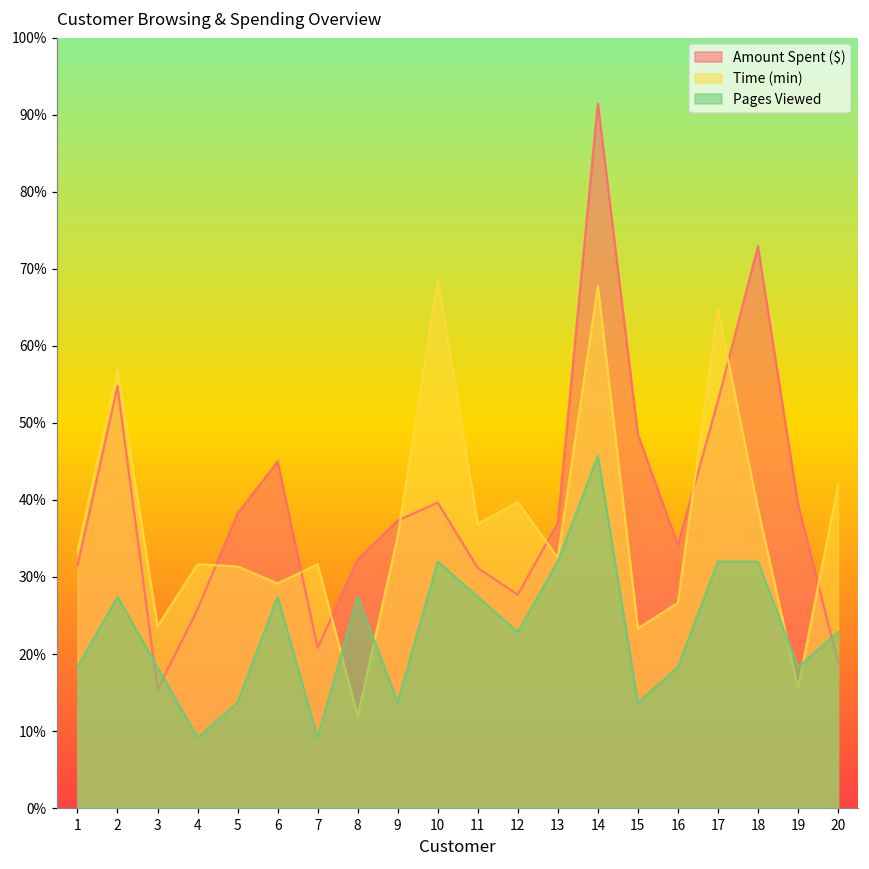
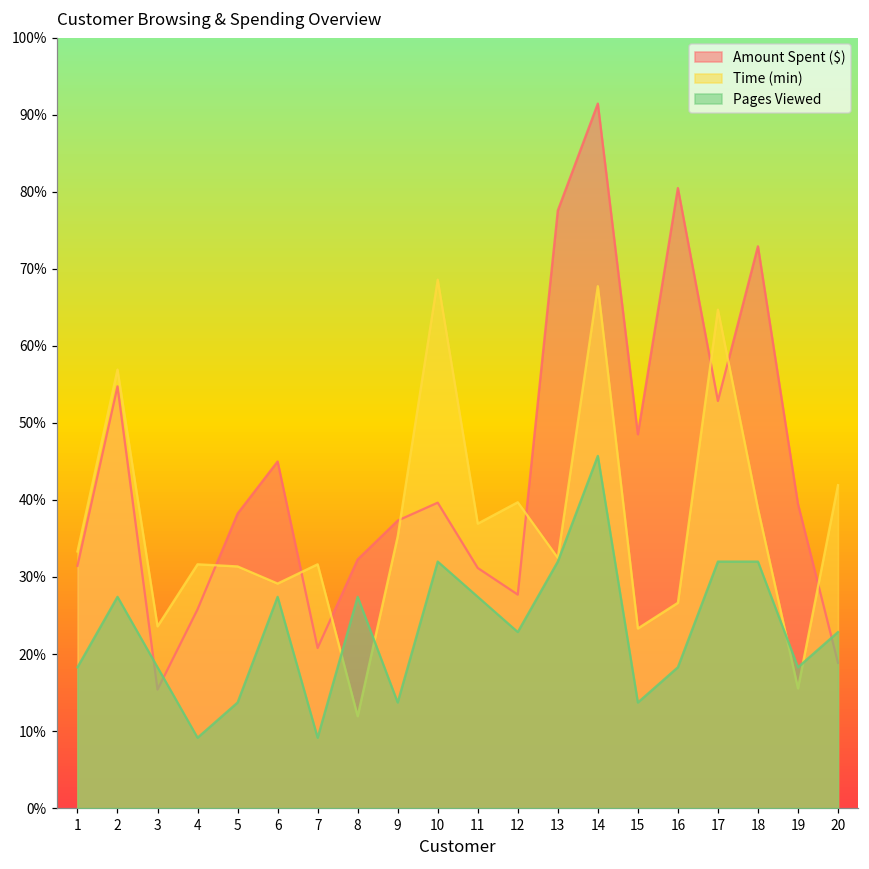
Amount Spent ($), 13: 37% -> 78%
Amount Spent ($), 16: 34% -> 80%
